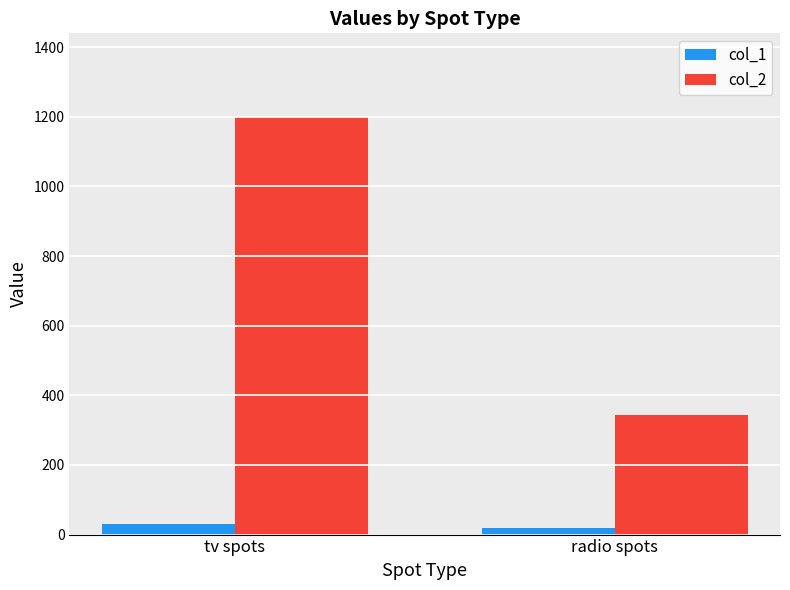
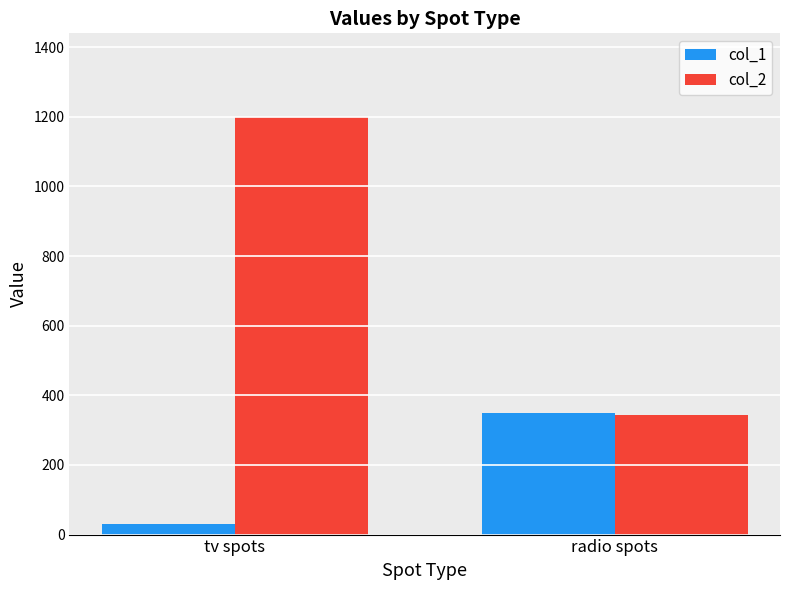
col_1, radio spots: 20 -> 350
